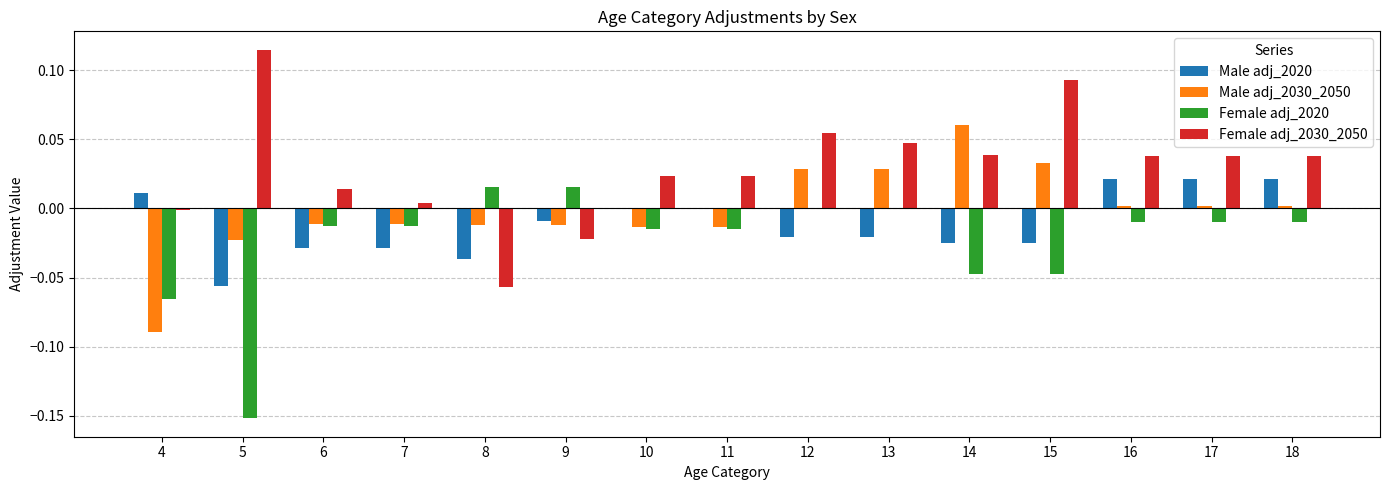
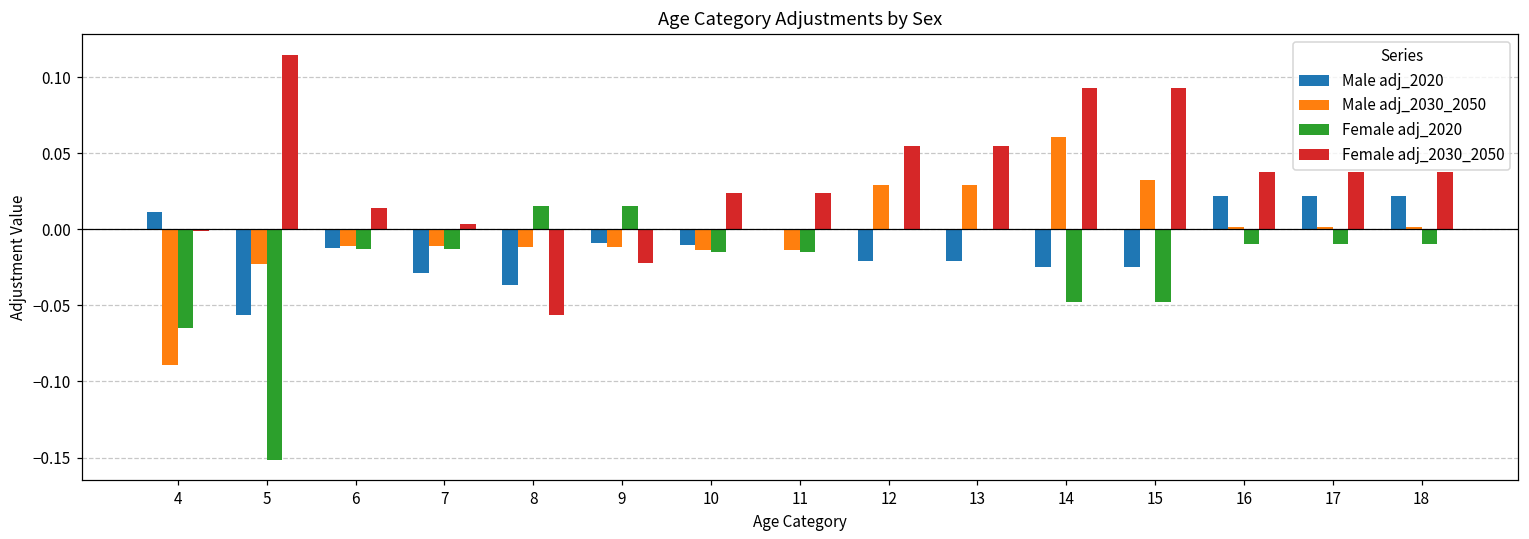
Male adj_2020, 6: -0.029 -> -0.012
Male adj_2020, 10: 0.000 -> -0.010
Female adj_2030_2050, 13: 0.048 -> 0.055
Female adj_2030_2050, 14: 0.039 -> 0.093
